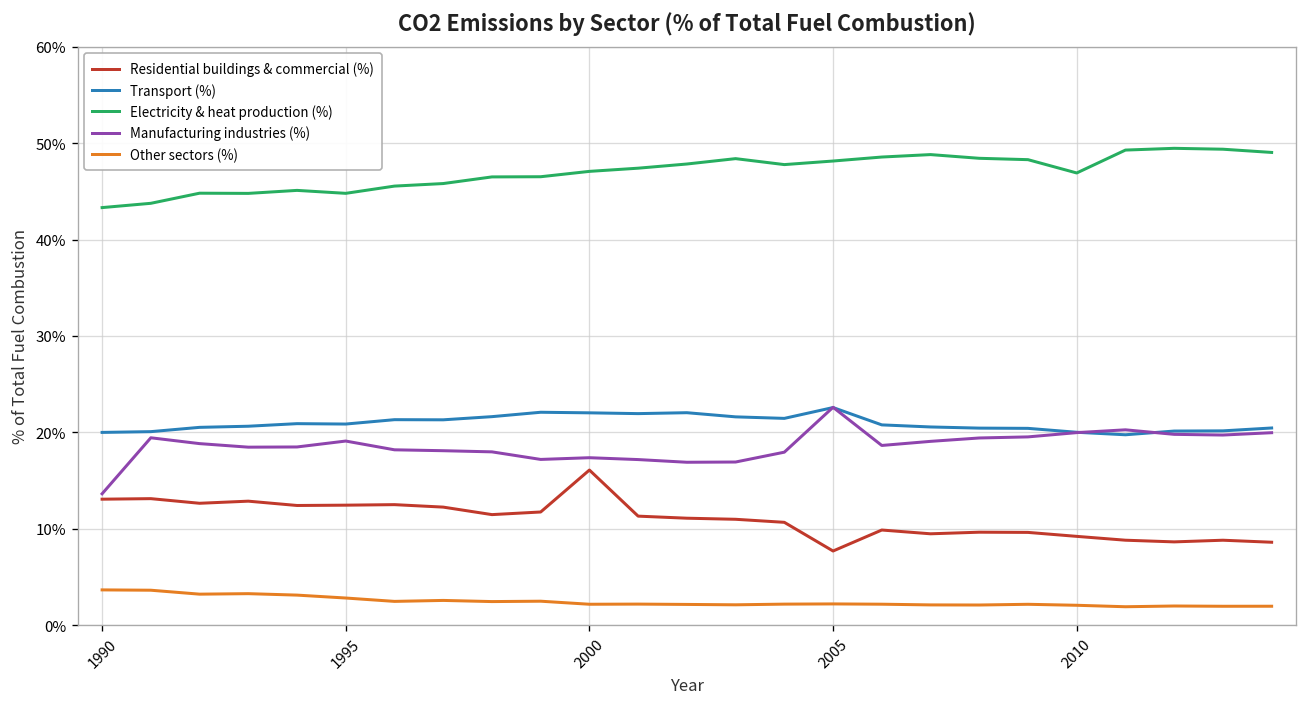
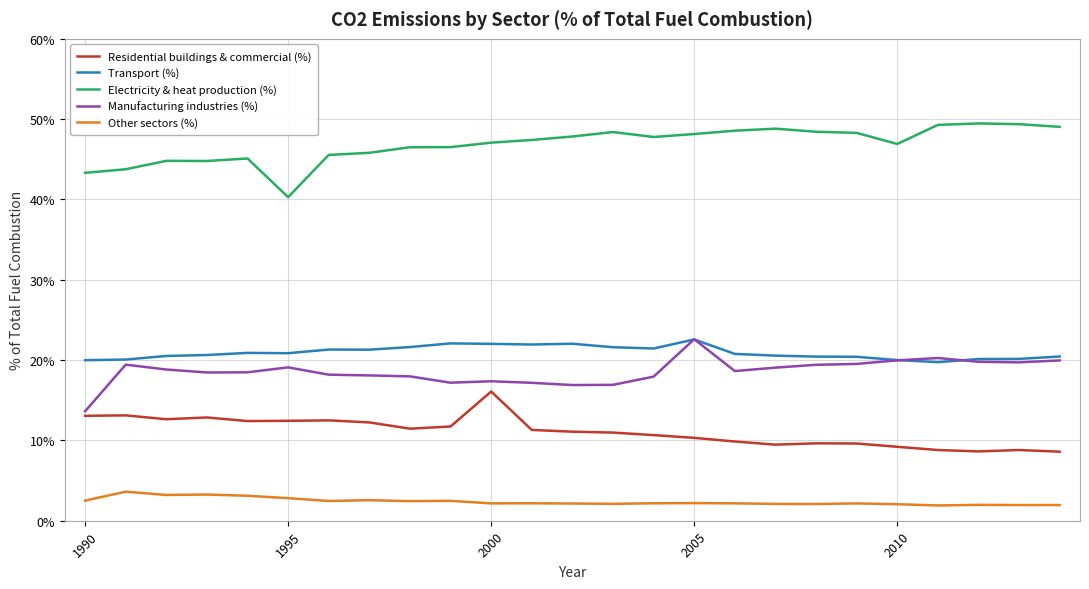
Other sectors (%), 1990: 4% -> 3%
Electricity & heat production (%), 1995: 45% -> 40%
Residential buildings & commercial (%), 2005: 8% -> 10%
